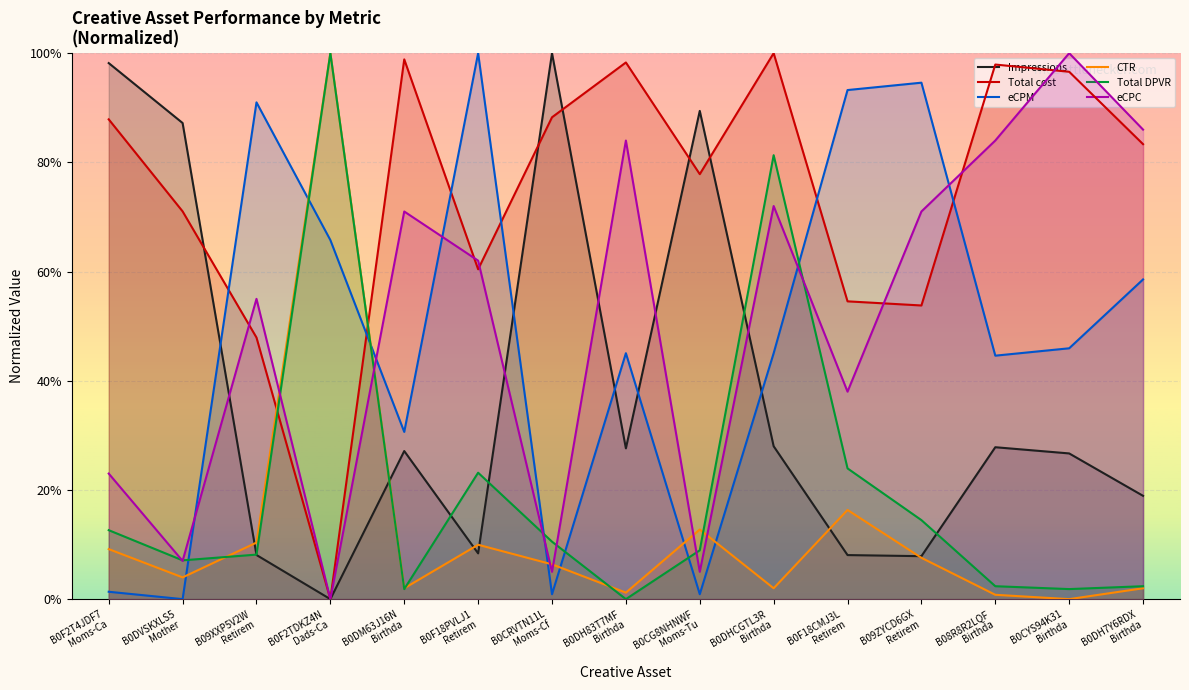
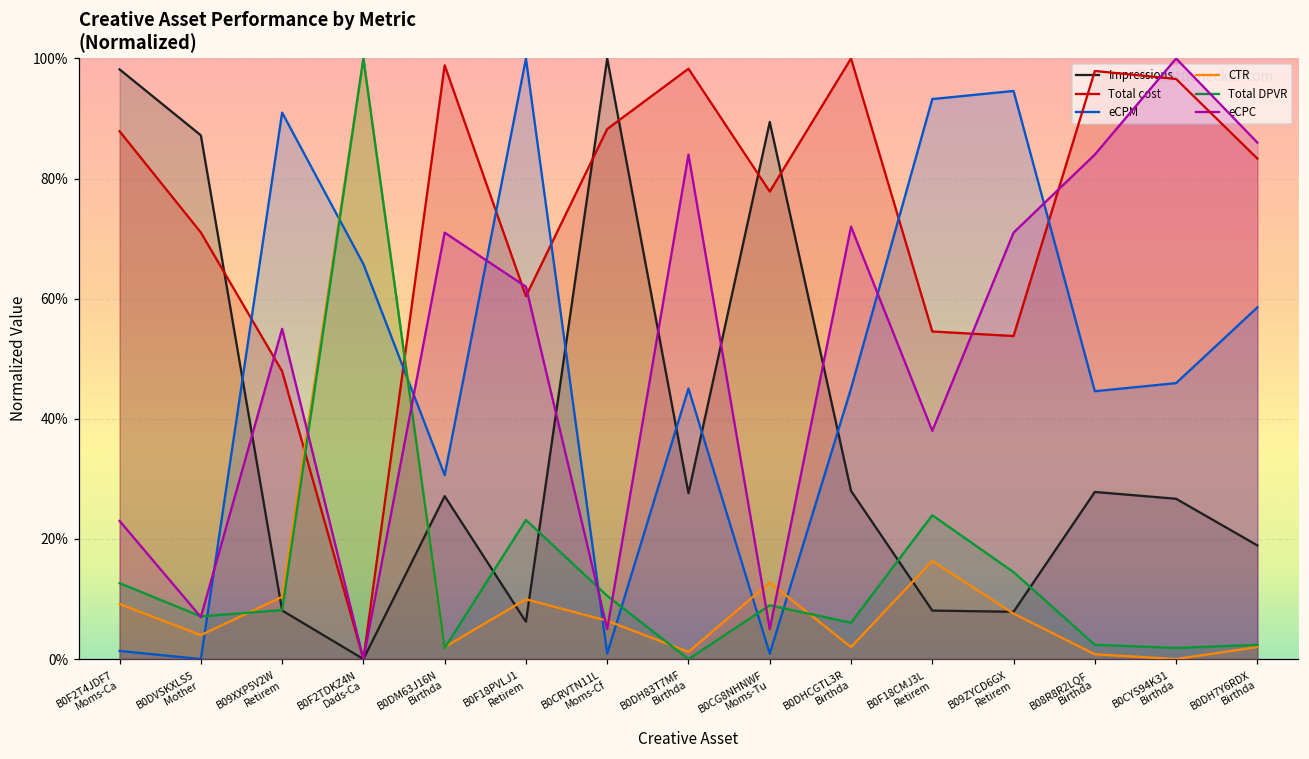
Impressions, B0F18PVLJ1 Retirem: 8% -> 6%
Total DPVR, B0DHCGTL3R Birthda: 81% -> 6%
